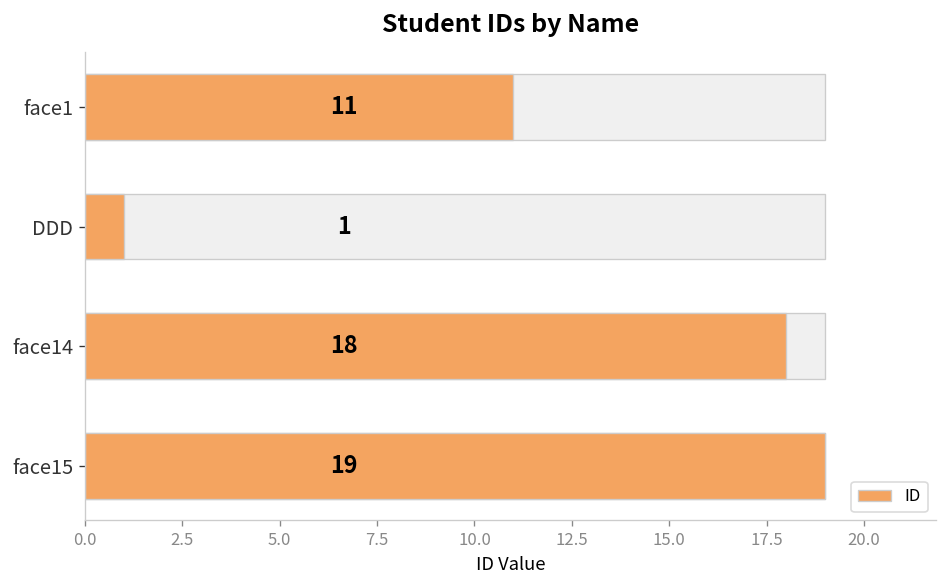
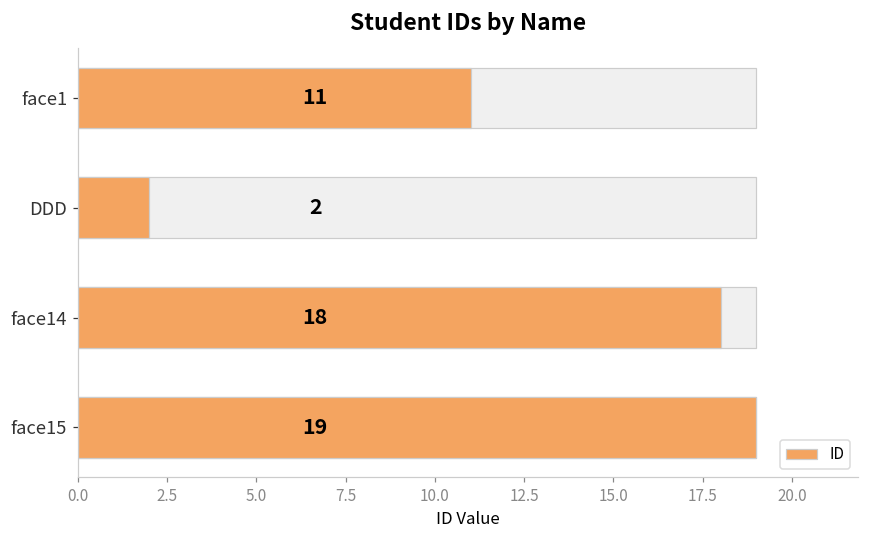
ID, DDD: 1 -> 2
